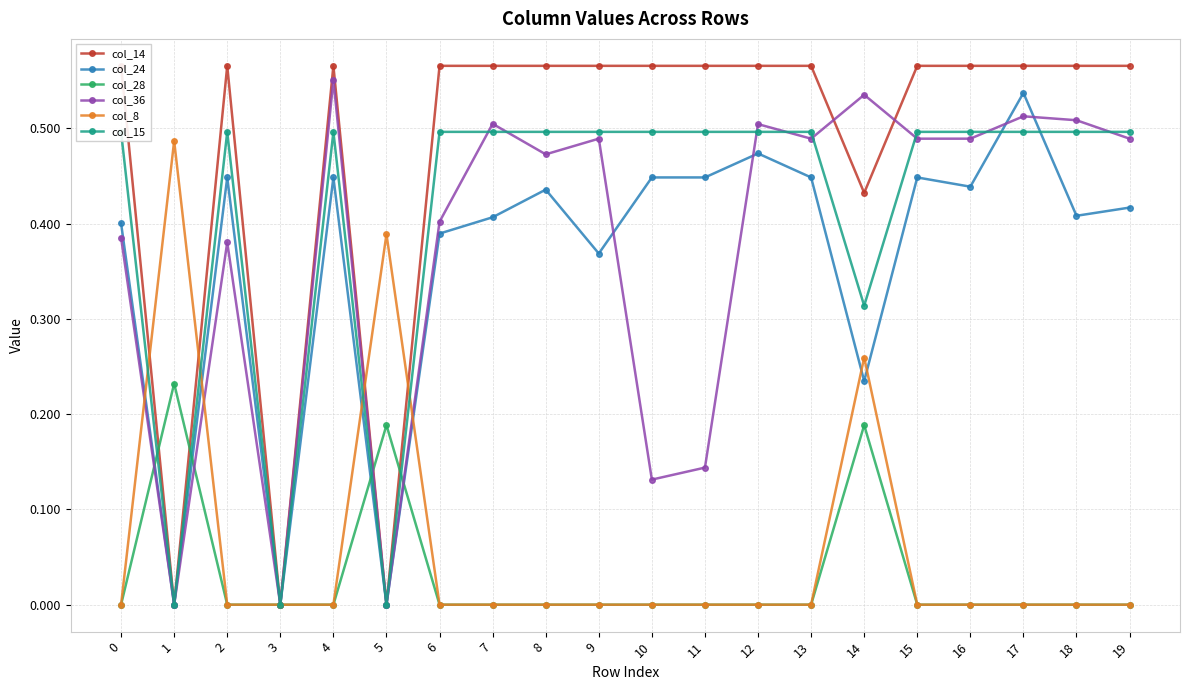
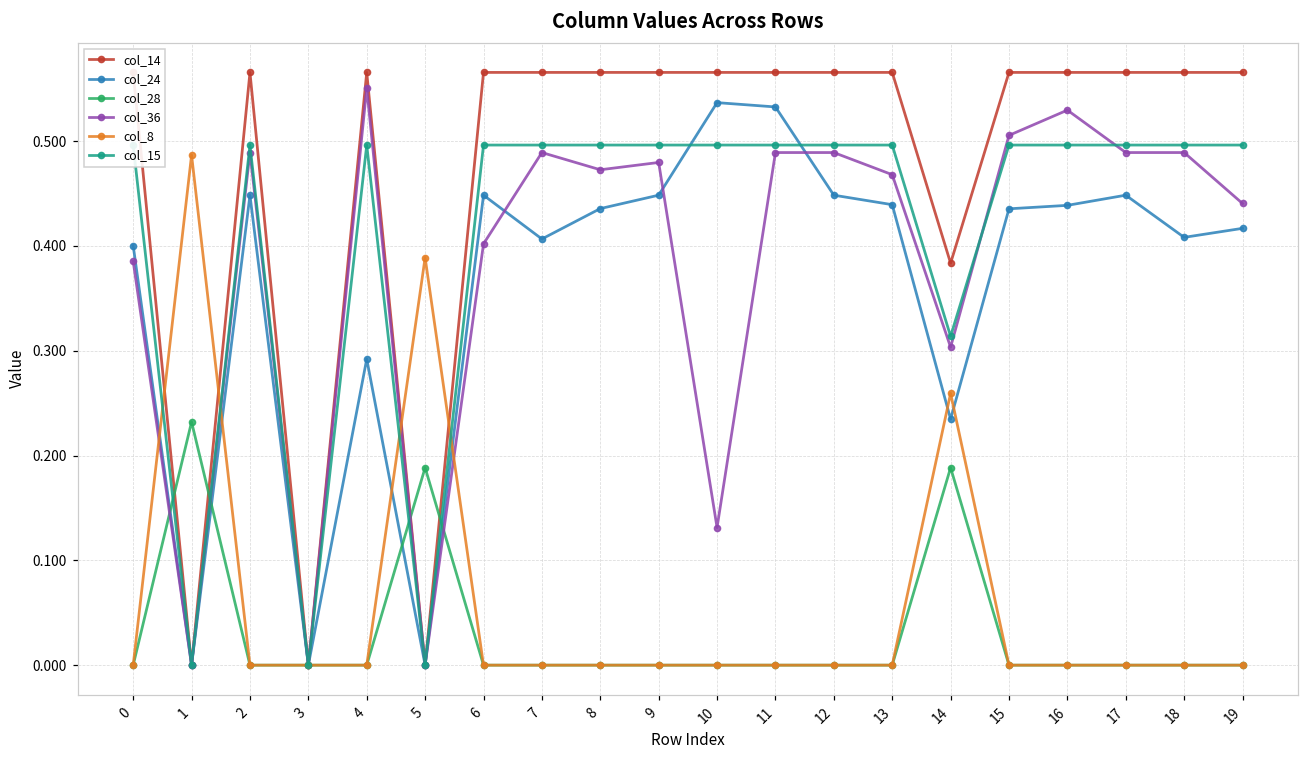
col_36, 2: 0.38 -> 0.49
col_24, 4: 0.45 -> 0.29
col_24, 6: 0.39 -> 0.45
col_36, 7: 0.50 -> 0.49
col_24, 9: 0.37 -> 0.45
col_36, 9: 0.49 -> 0.48
col_24, 10: 0.45 -> 0.54
col_24, 11: 0.45 -> 0.53
col_36, 11: 0.14 -> 0.49
col_24, 12: 0.47 -> 0.45
col_36, 12: 0.50 -> 0.49
col_24, 13: 0.45 -> 0.44
col_36, 13: 0.49 -> 0.47
col_14, 14: 0.43 -> 0.38
col_36, 14: 0.54 -> 0.30
col_24, 15: 0.45 -> 0.44
col_36, 15: 0.49 -> 0.51
col_36, 16: 0.49 -> 0.53
col_24, 17: 0.54 -> 0.45
col_36, 17: 0.51 -> 0.49
col_36, 18: 0.51 -> 0.49
col_36, 19: 0.49 -> 0.44
